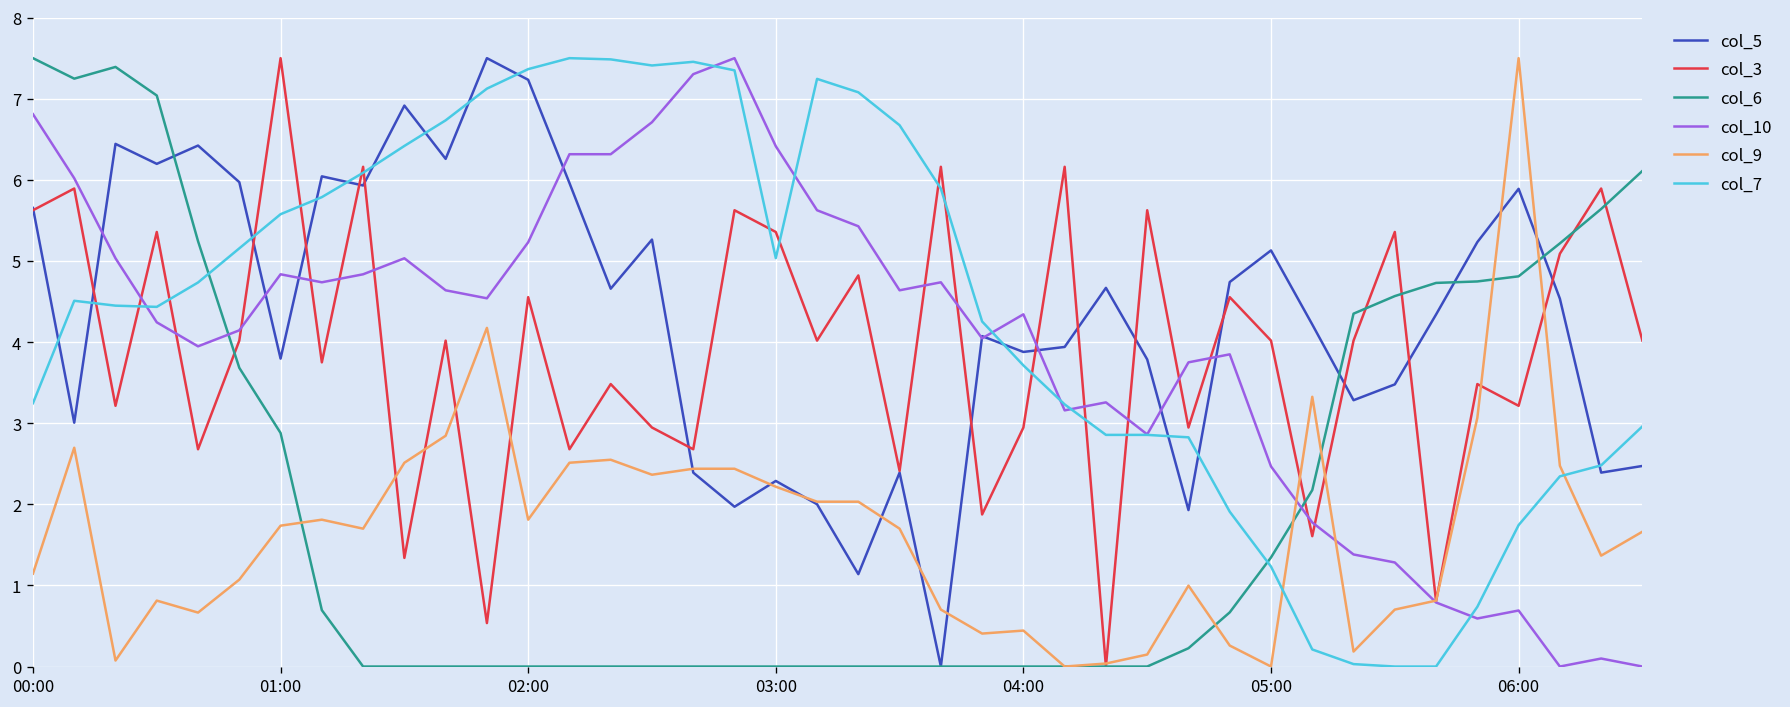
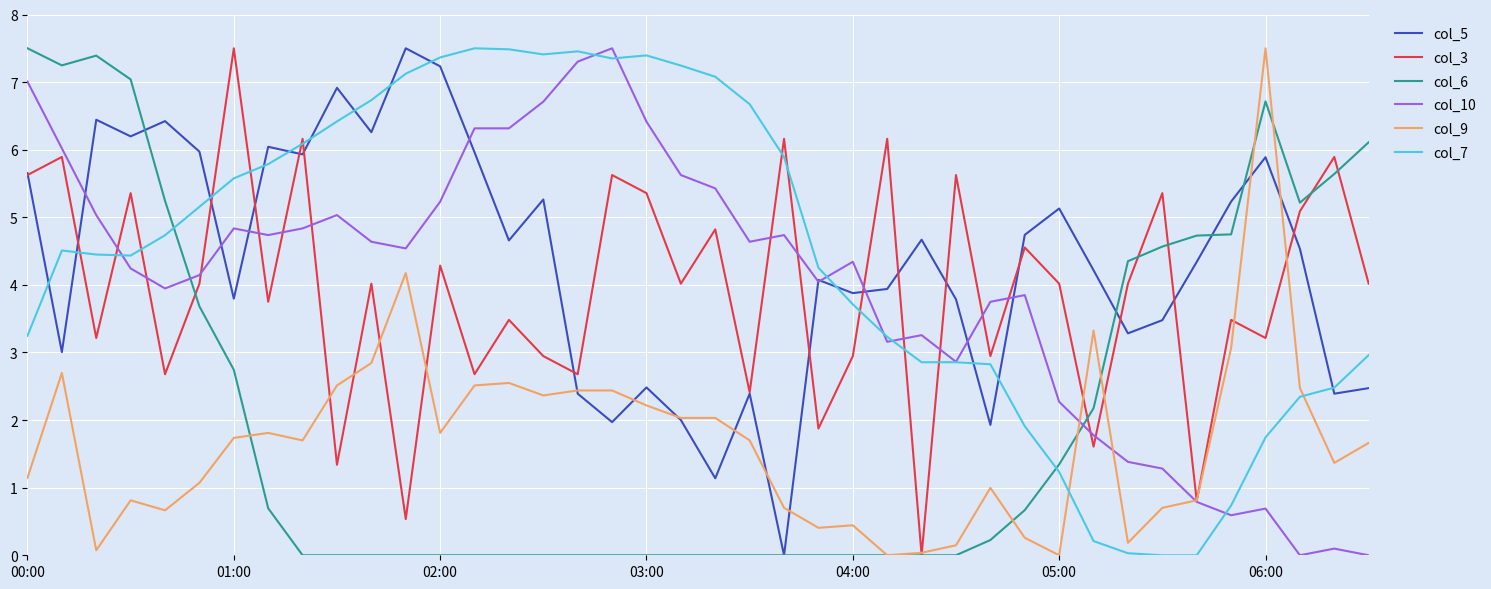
col_10, 00:00: 6.8 -> 7.0
col_6, 01:00: 2.9 -> 2.7
col_3, 02:00: 4.6 -> 4.3
col_5, 03:00: 2.3 -> 2.5
col_7, 03:00: 5.0 -> 7.4
col_10, 05:00: 2.5 -> 2.3
col_6, 06:00: 4.8 -> 6.7
